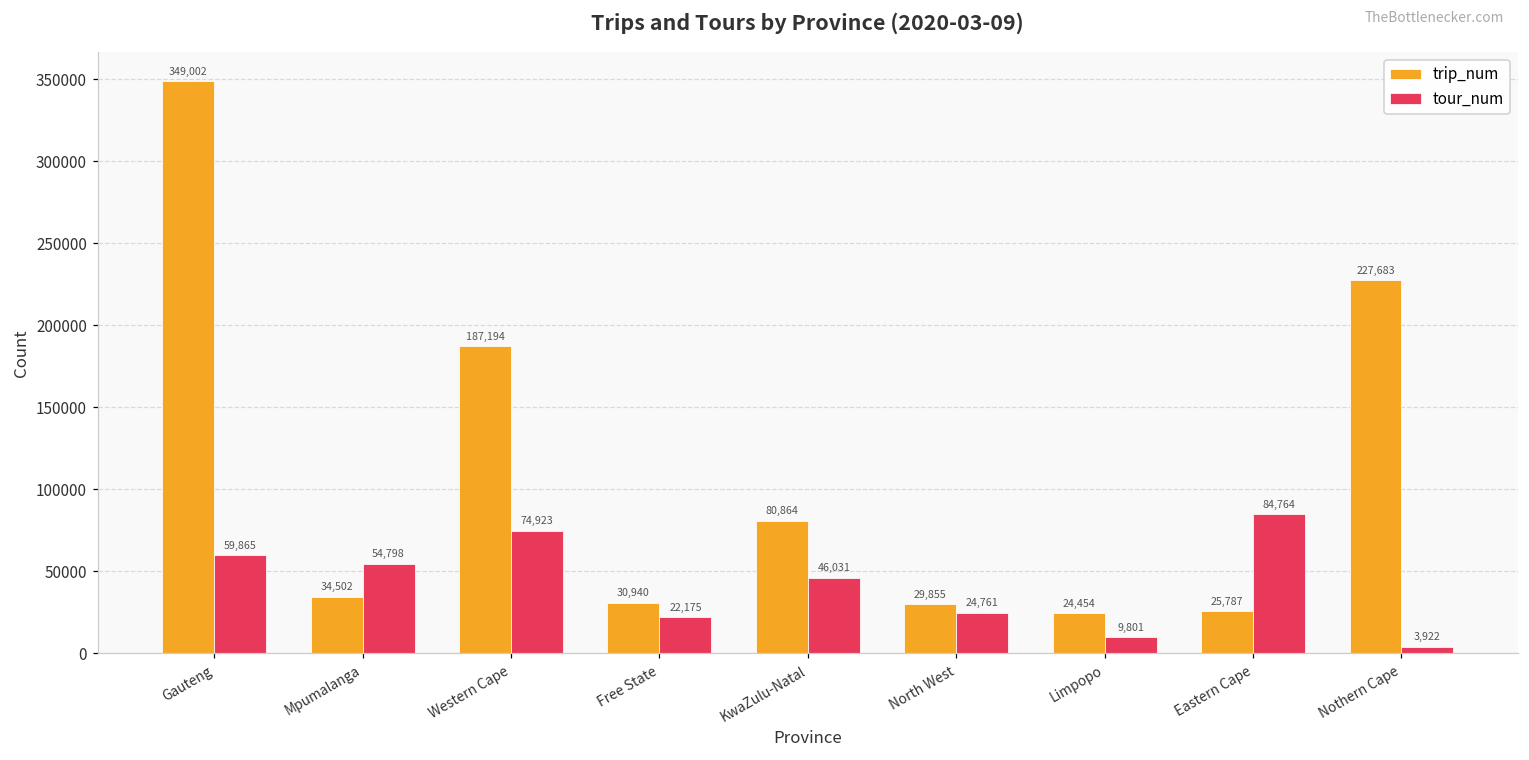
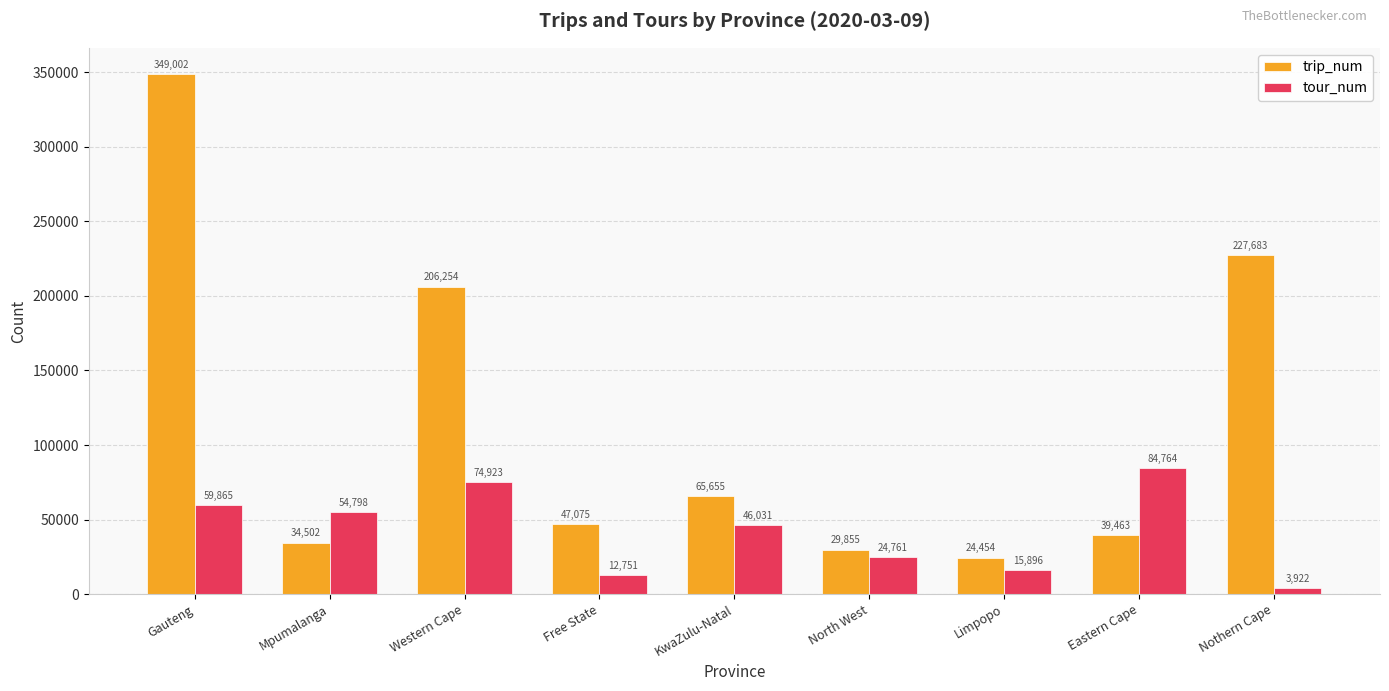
trip_num, Western Cape: 187,194 -> 206,254
trip_num, Free State: 30,940 -> 47,075
tour_num, Free State: 22,175 -> 12,751
trip_num, KwaZulu-Natal: 80,864 -> 65,655
tour_num, Limpopo: 9,801 -> 15,896
trip_num, Eastern Cape: 25,787 -> 39,463
